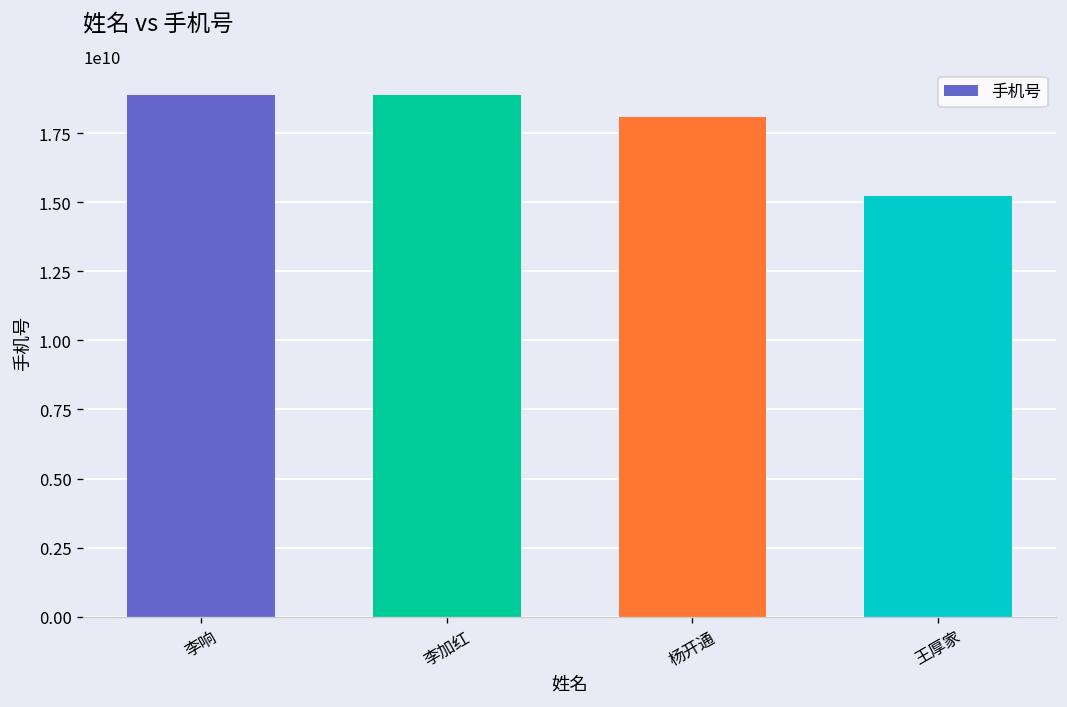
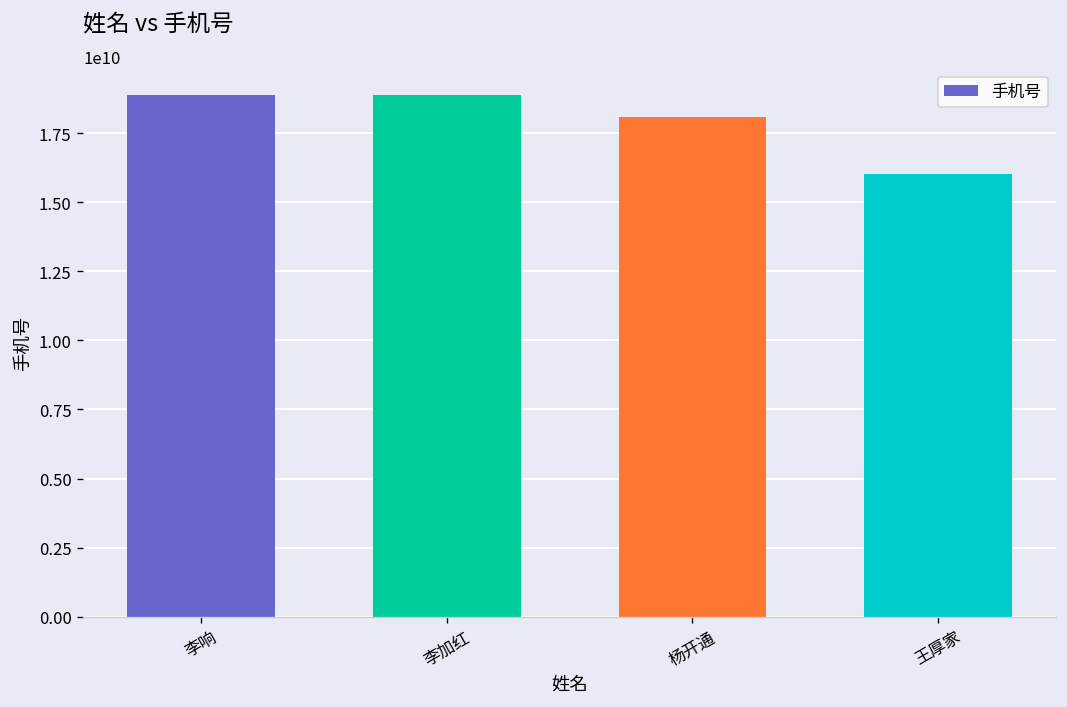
王厚家: 15200000000 -> 16000000000
